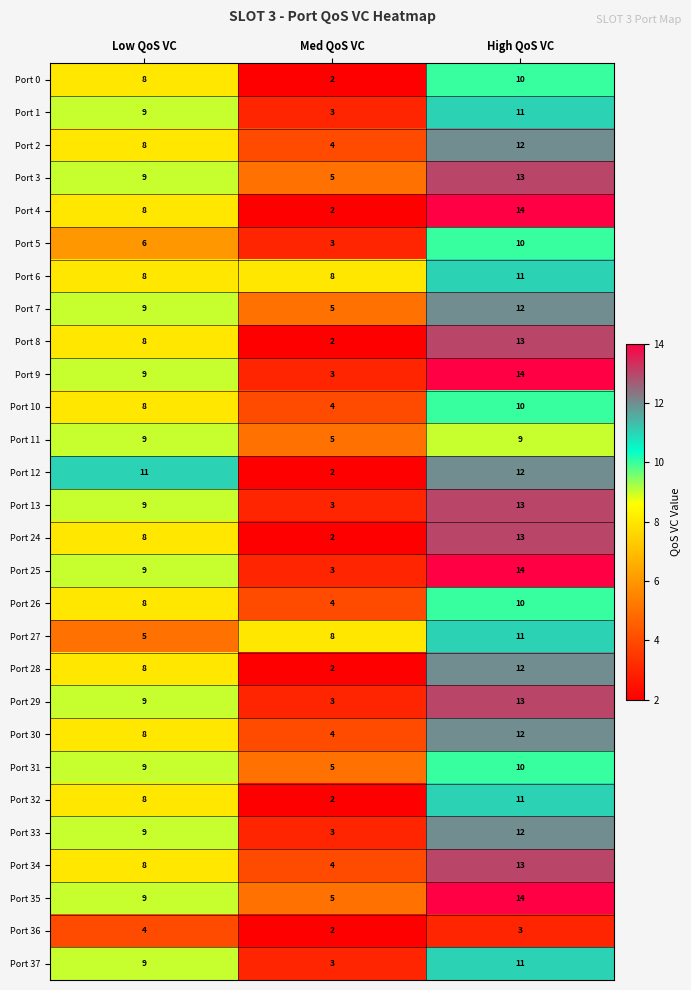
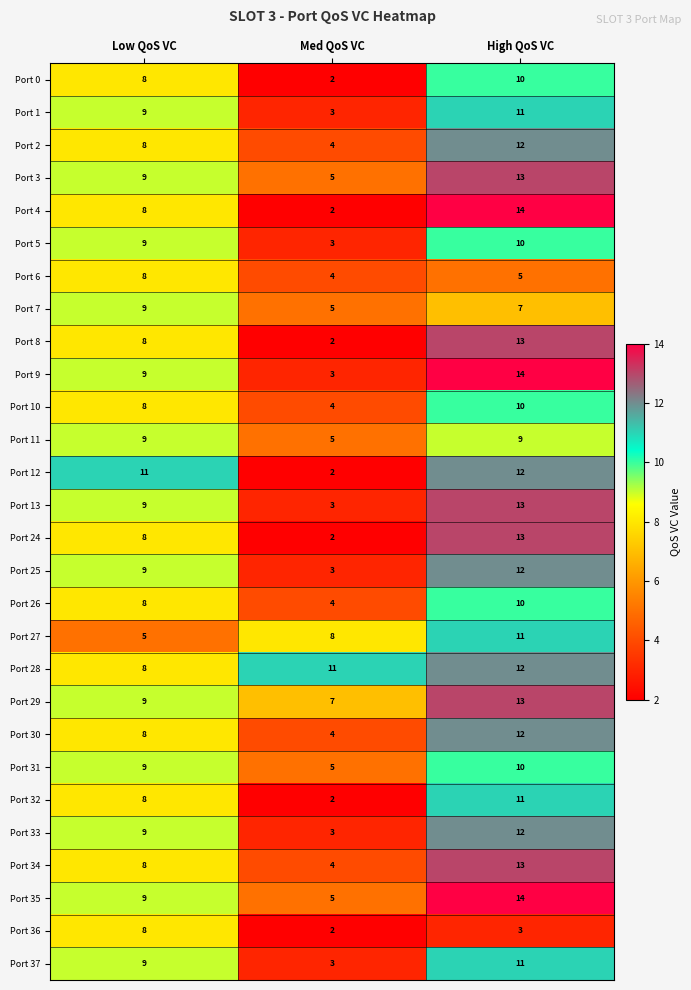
Port 5, Low QoS VC: 6 -> 9
Port 6, Med QoS VC: 8 -> 4
Port 6, High QoS VC: 11 -> 5
Port 7, High QoS VC: 12 -> 7
Port 25, High QoS VC: 14 -> 12
Port 28, Med QoS VC: 2 -> 11
Port 29, Med QoS VC: 3 -> 7
Port 36, Low QoS VC: 4 -> 8
